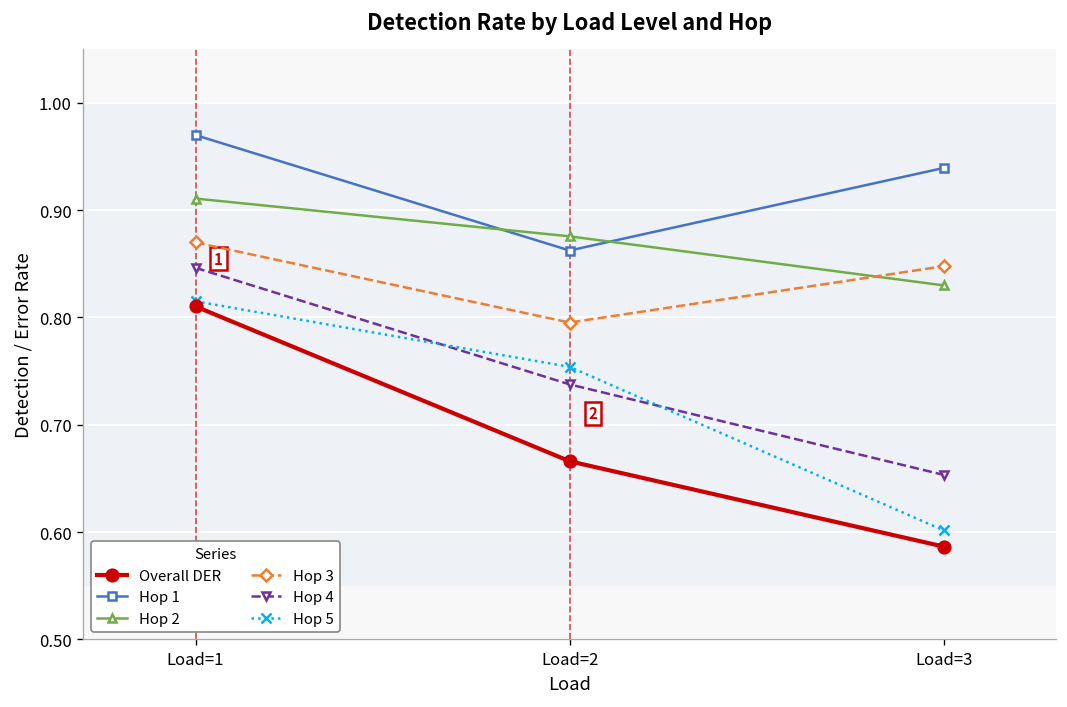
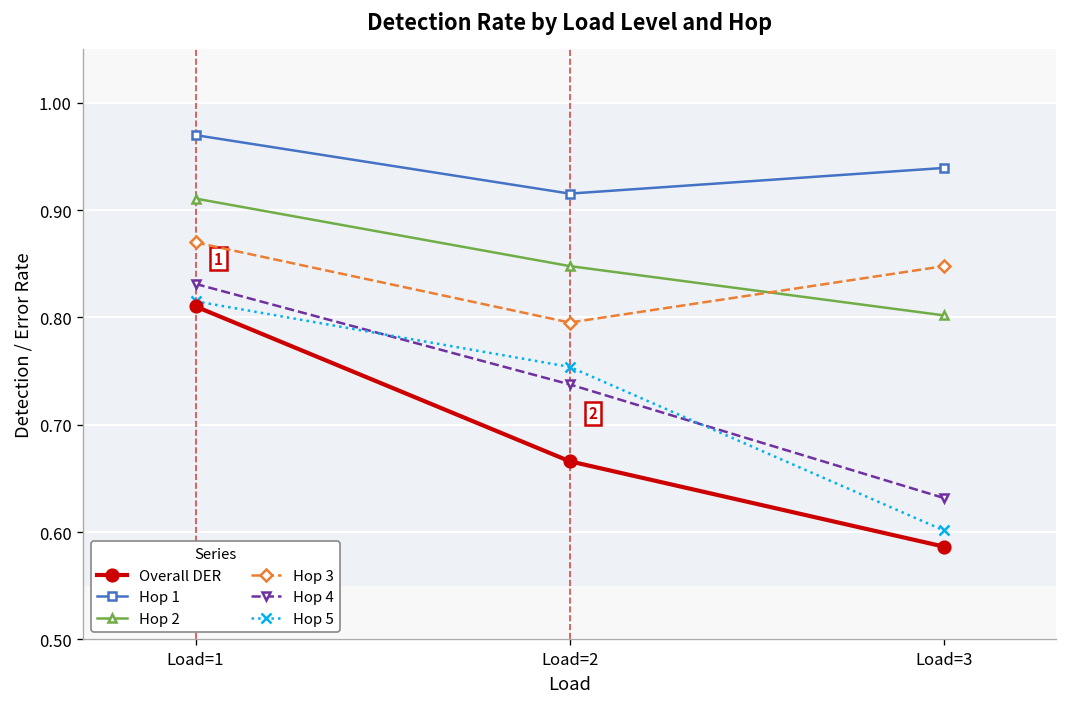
Hop 4, Load=1: 0.85 -> 0.83
Hop 1, Load=2: 0.86 -> 0.92
Hop 2, Load=2: 0.88 -> 0.85
Hop 2, Load=3: 0.83 -> 0.80
Hop 4, Load=3: 0.65 -> 0.63
